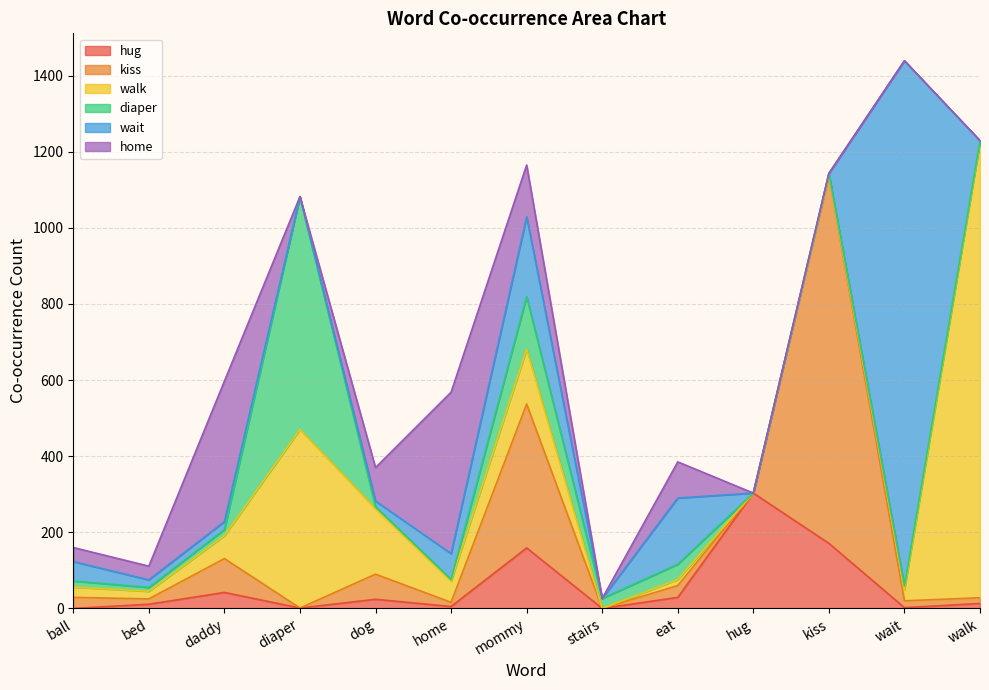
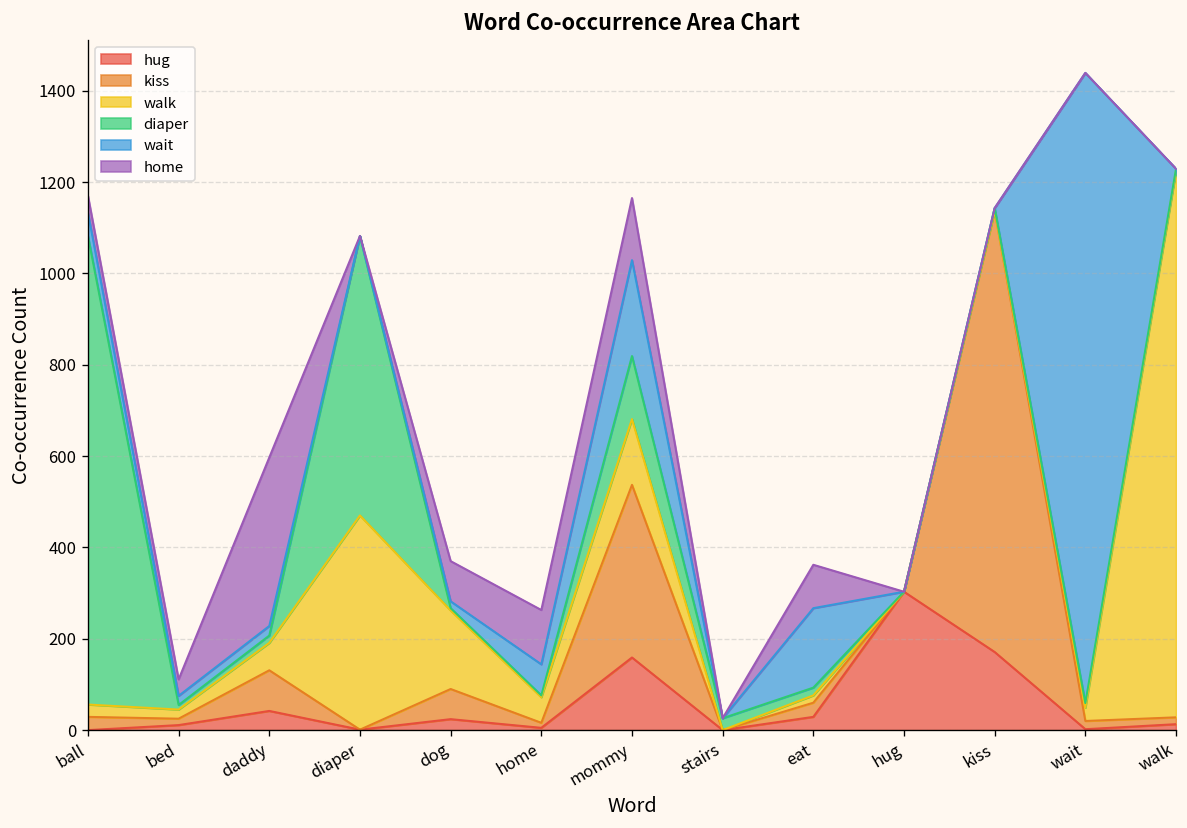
diaper, ball: 20 -> 1030
home, home: 420 -> 120
diaper, eat: 40 -> 20
